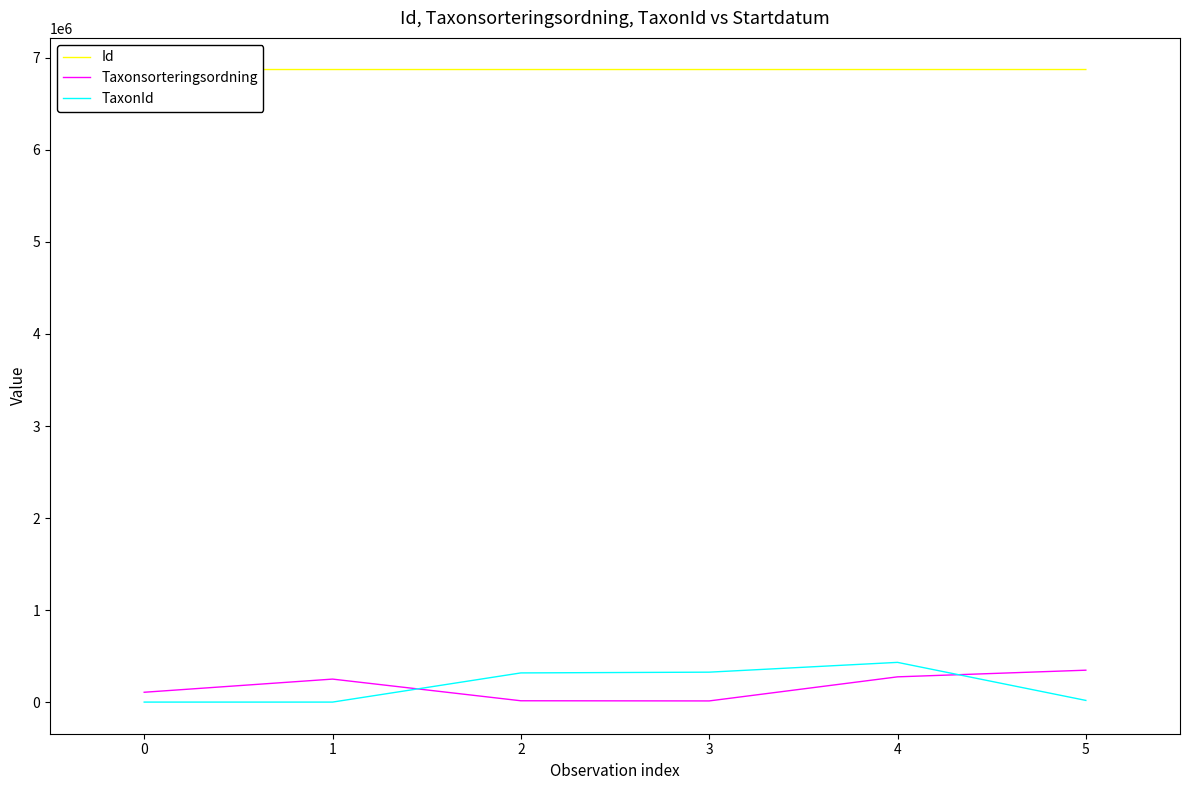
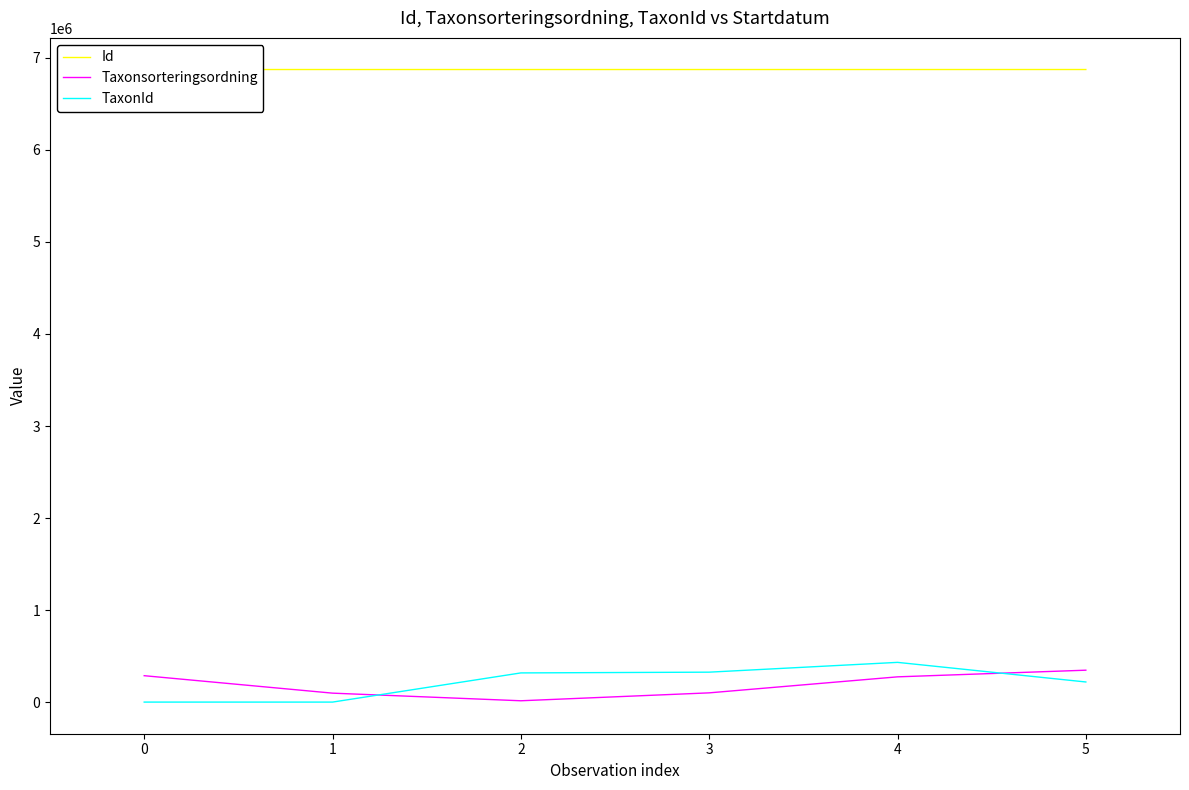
Taxonsorteringsordning, 0: 100000 -> 300000
Taxonsorteringsordning, 1: 300000 -> 100000
Taxonsorteringsordning, 3: 0 -> 100000
TaxonId, 5: 0 -> 200000
